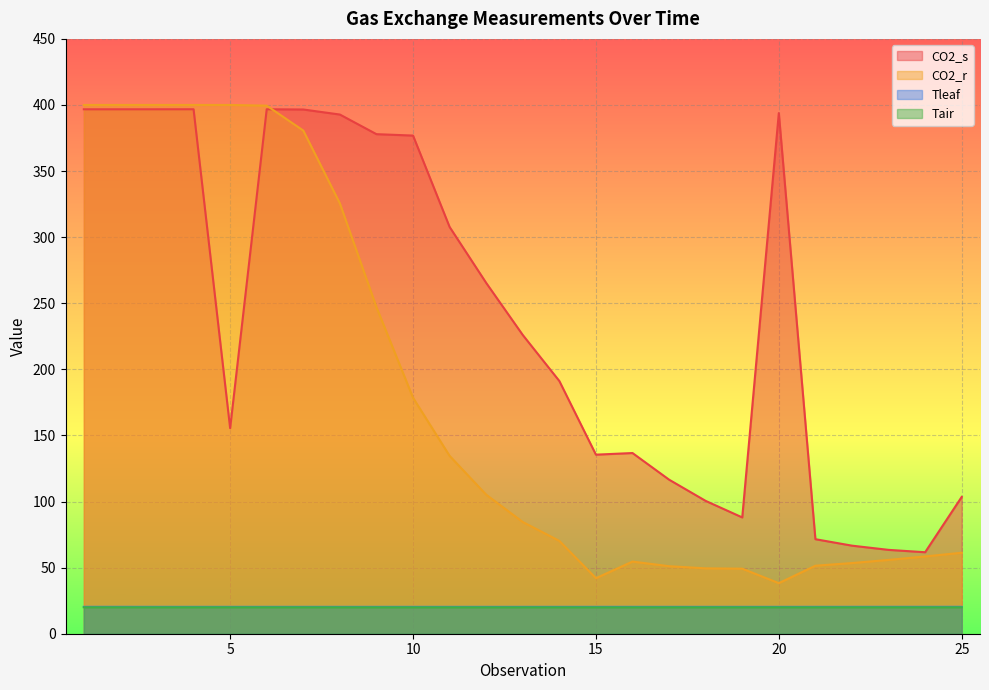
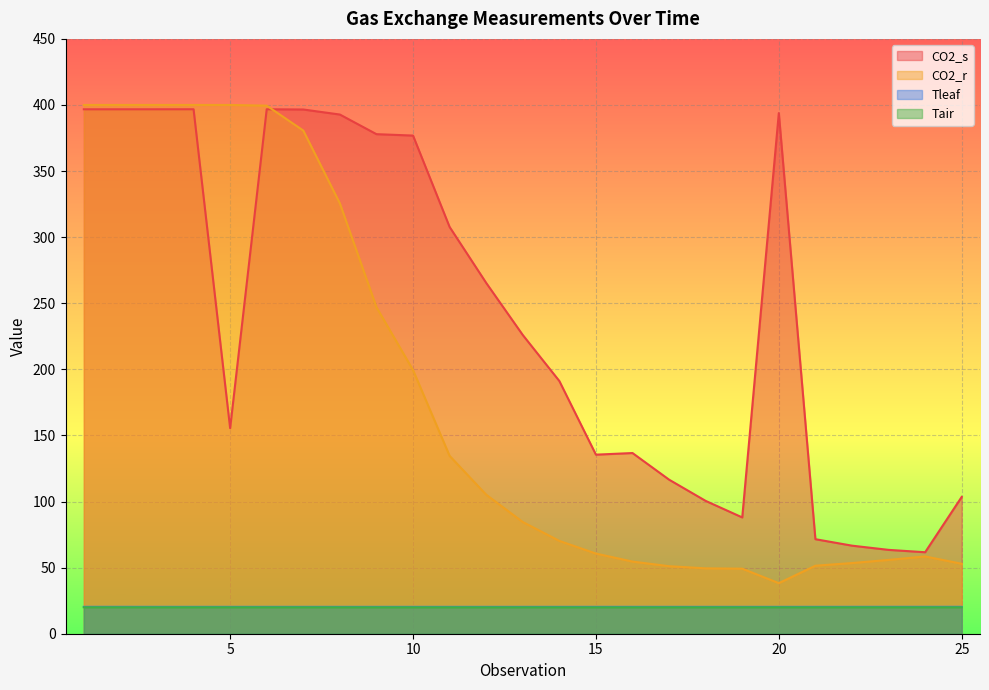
CO2_r, 10: 179 -> 199
CO2_r, 15: 42 -> 61
CO2_r, 25: 61 -> 53
